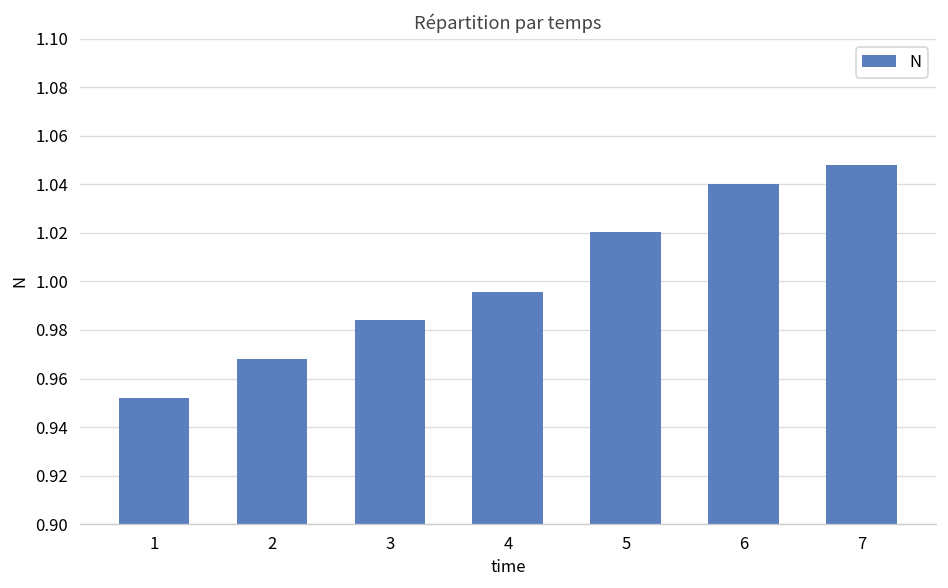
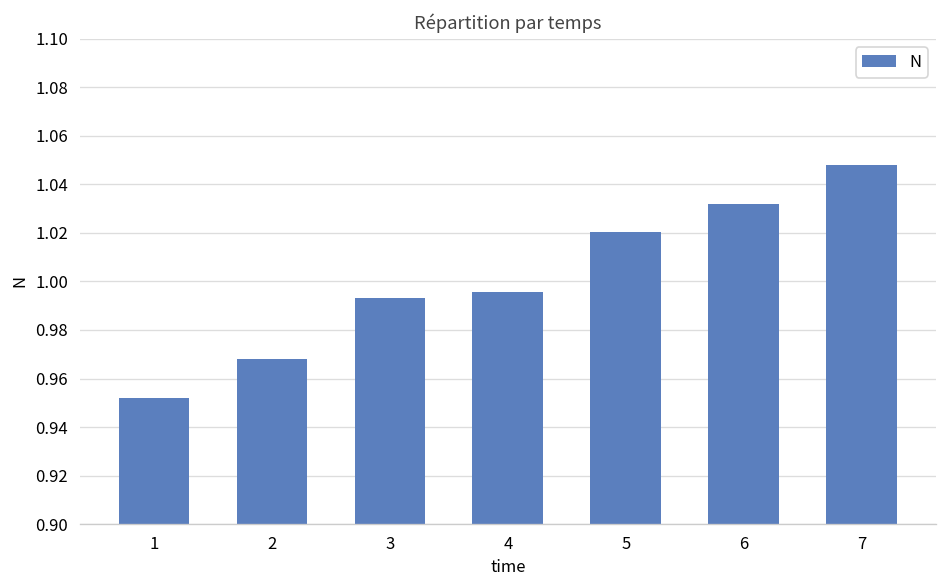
3: 0.984 -> 0.993
6: 1.040 -> 1.032
